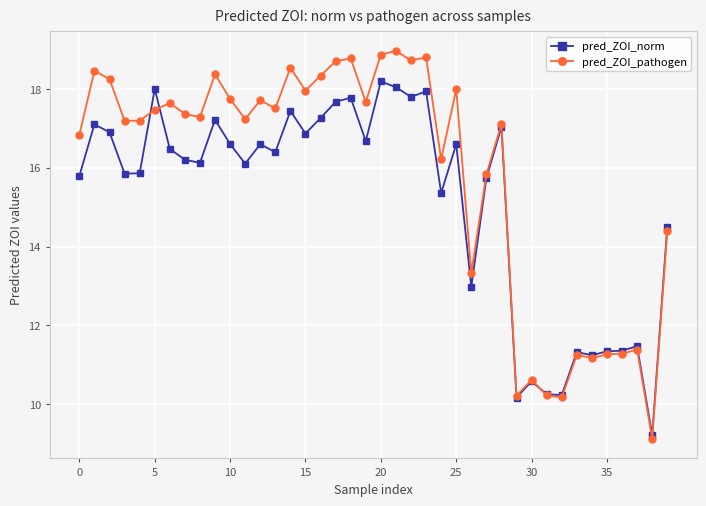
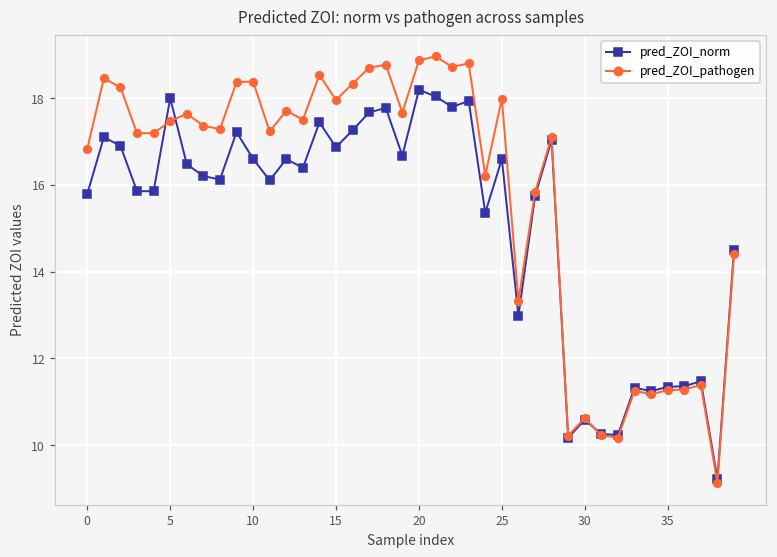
pred_ZOI_pathogen, 10: 17.7 -> 18.4
